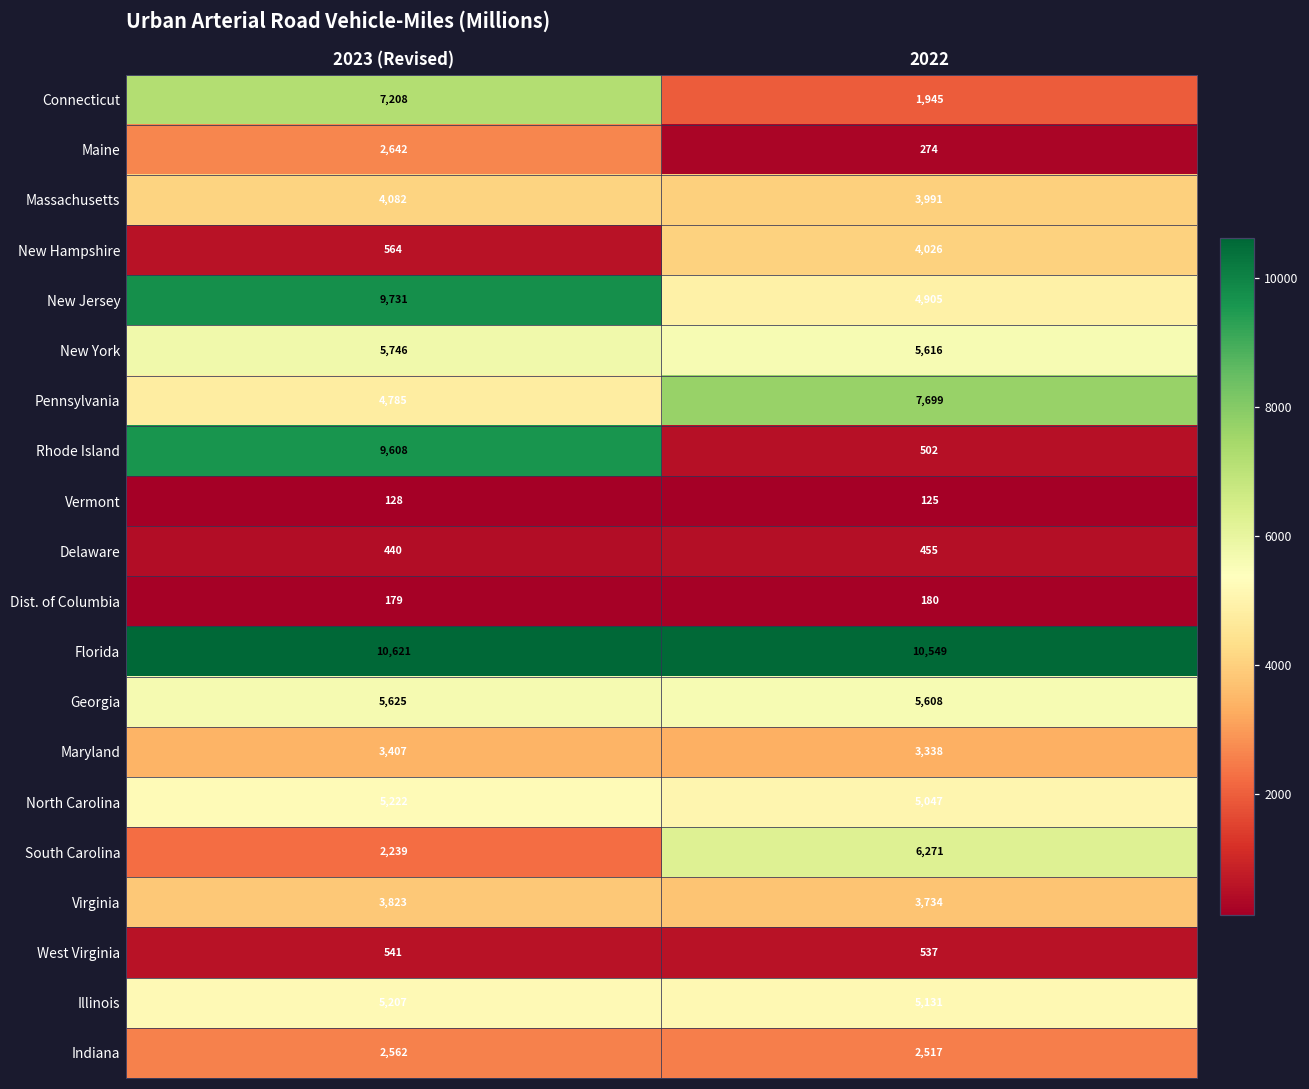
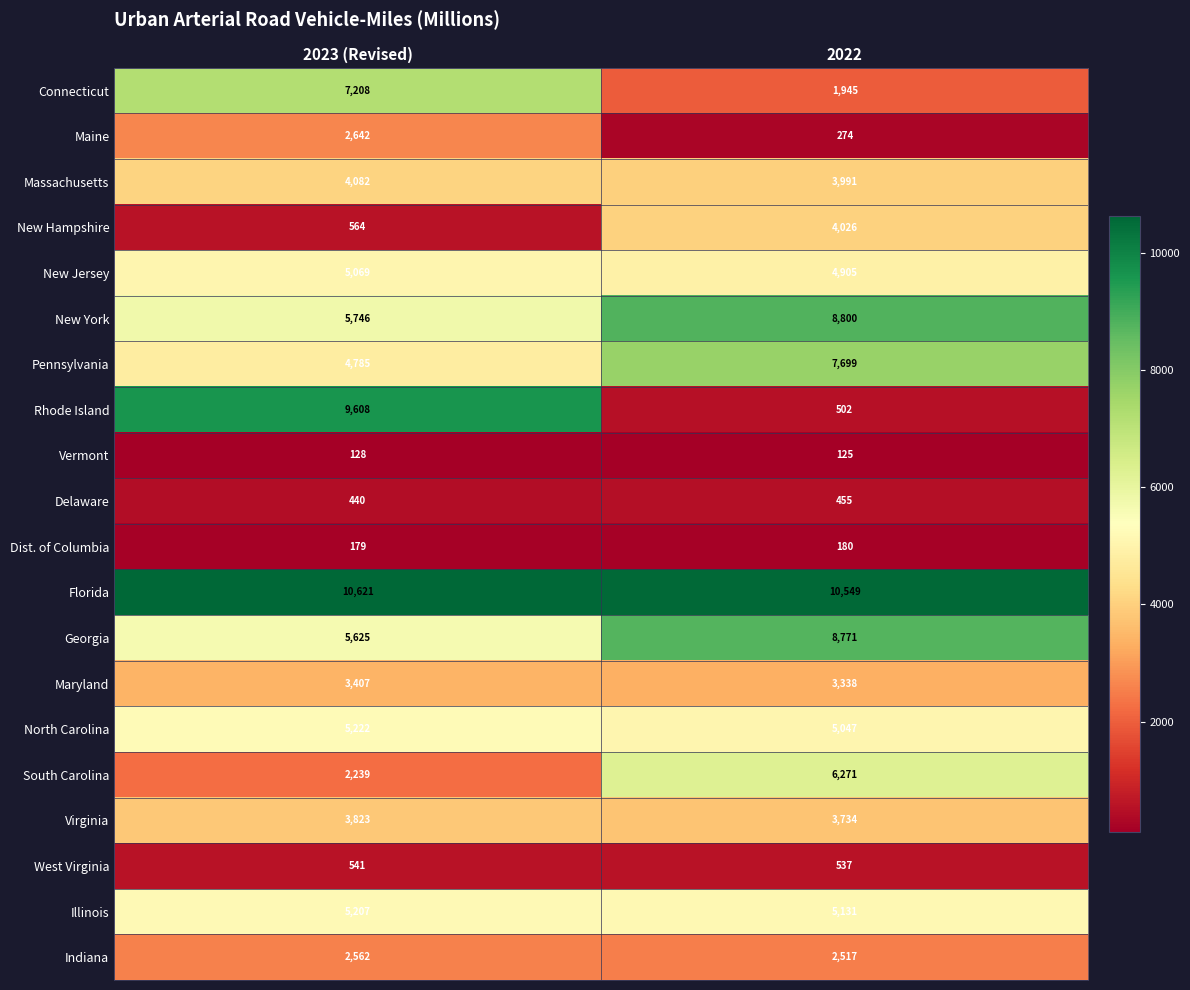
New Jersey, 2023 (Revised): 9,731 -> 5,069
New York, 2022: 5,616 -> 8,800
Georgia, 2022: 5,608 -> 8,771
